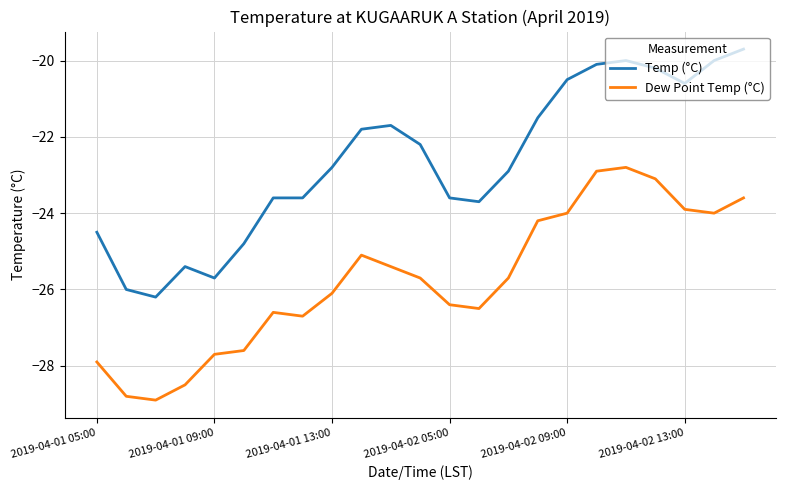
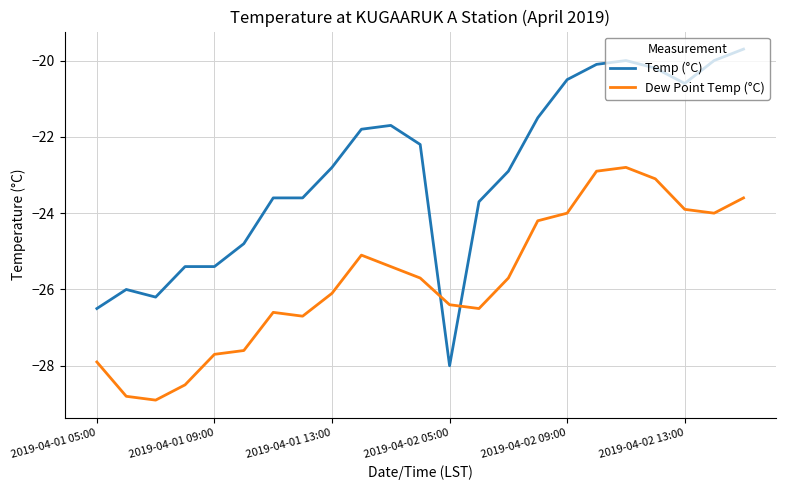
Temp (°C), 2019-04-01 05:00: -24.5 -> -26.5
Temp (°C), 2019-04-01 09:00: -25.7 -> -25.4
Temp (°C), 2019-04-02 05:00: -23.6 -> -28.0
